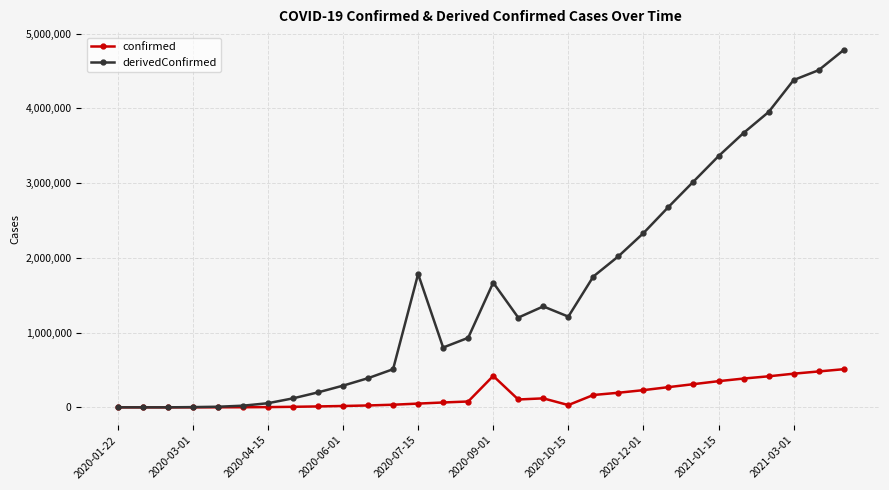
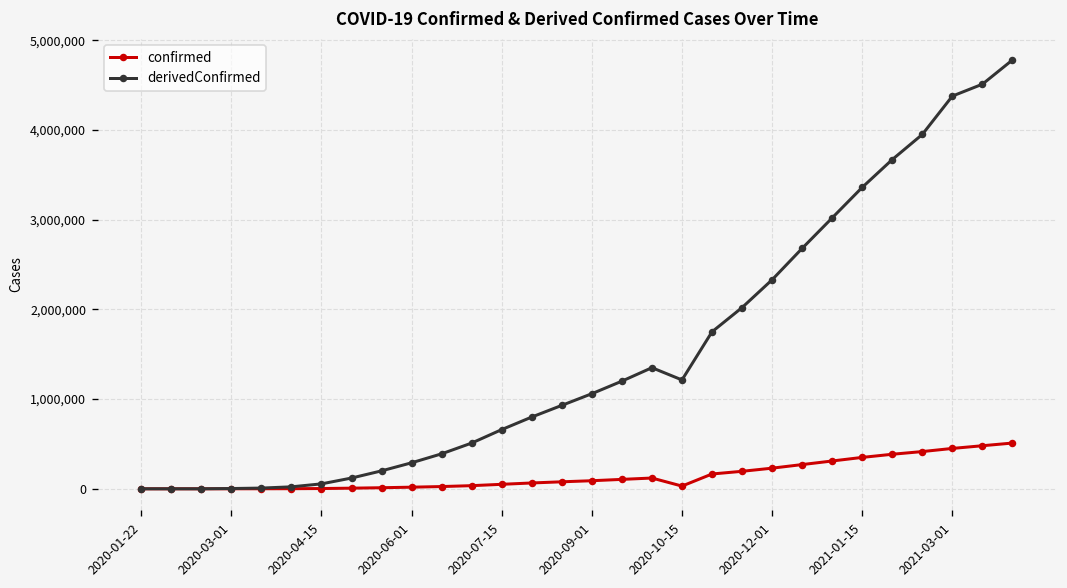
derivedConfirmed, 2020-07-15: 1,800,000 -> 700,000
confirmed, 2020-09-01: 400,000 -> 100,000
derivedConfirmed, 2020-09-01: 1,700,000 -> 1,100,000
